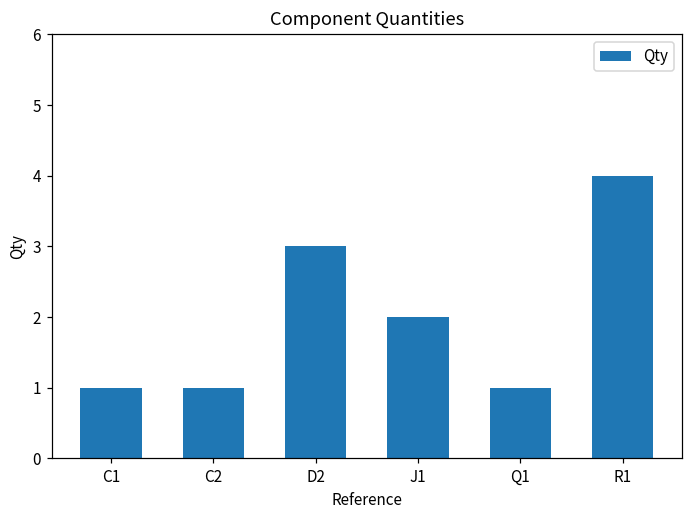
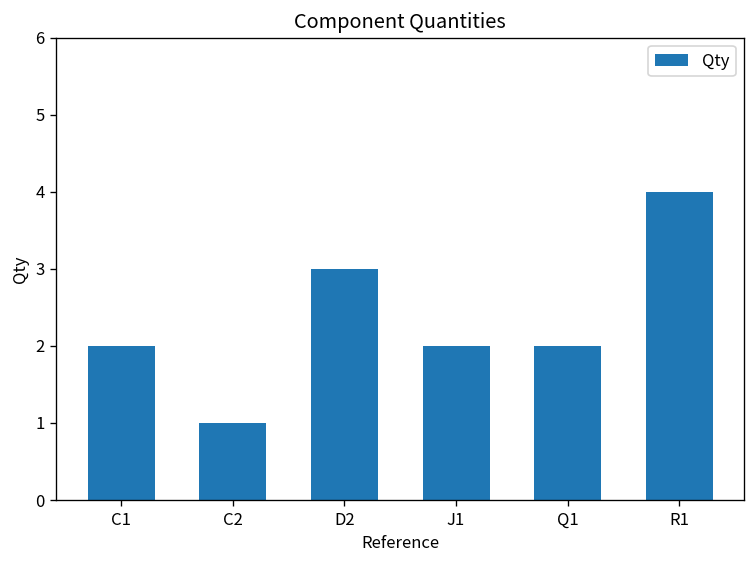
C1: 1 -> 2
Q1: 1 -> 2
